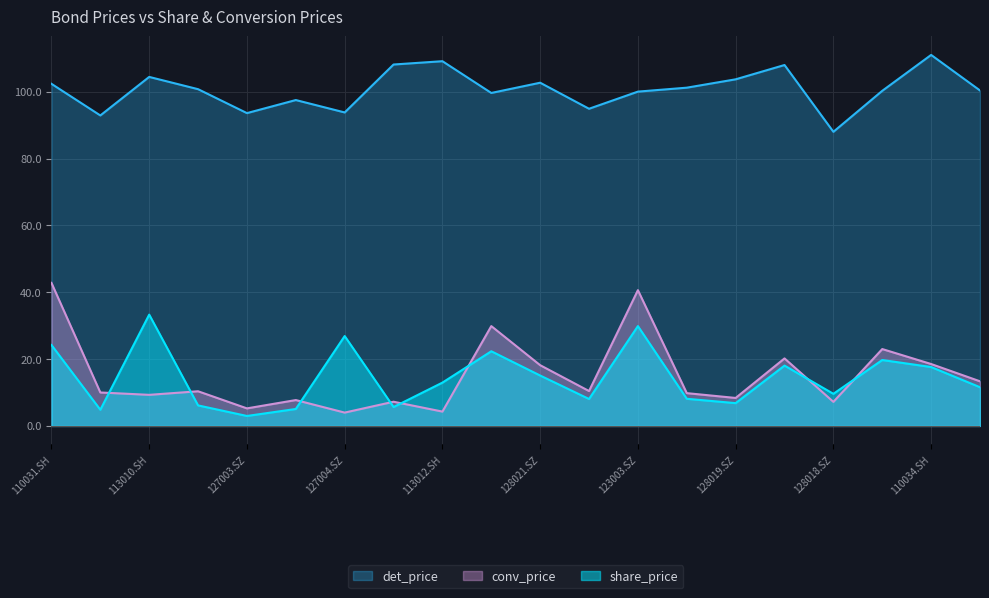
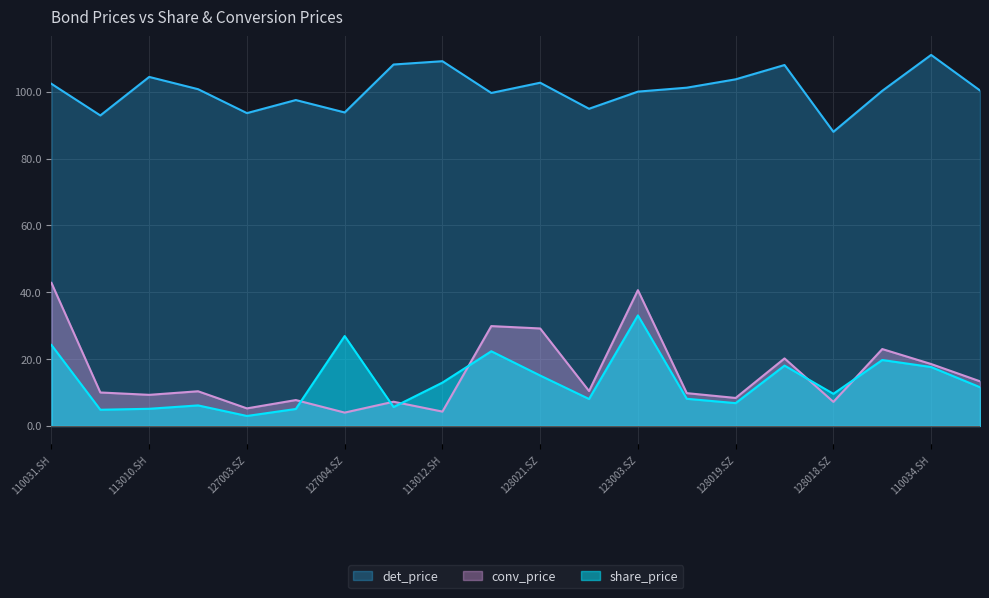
share_price, 113010.SH: 33 -> 5
conv_price, 128021.SZ: 18 -> 29
share_price, 123003.SZ: 30 -> 33
